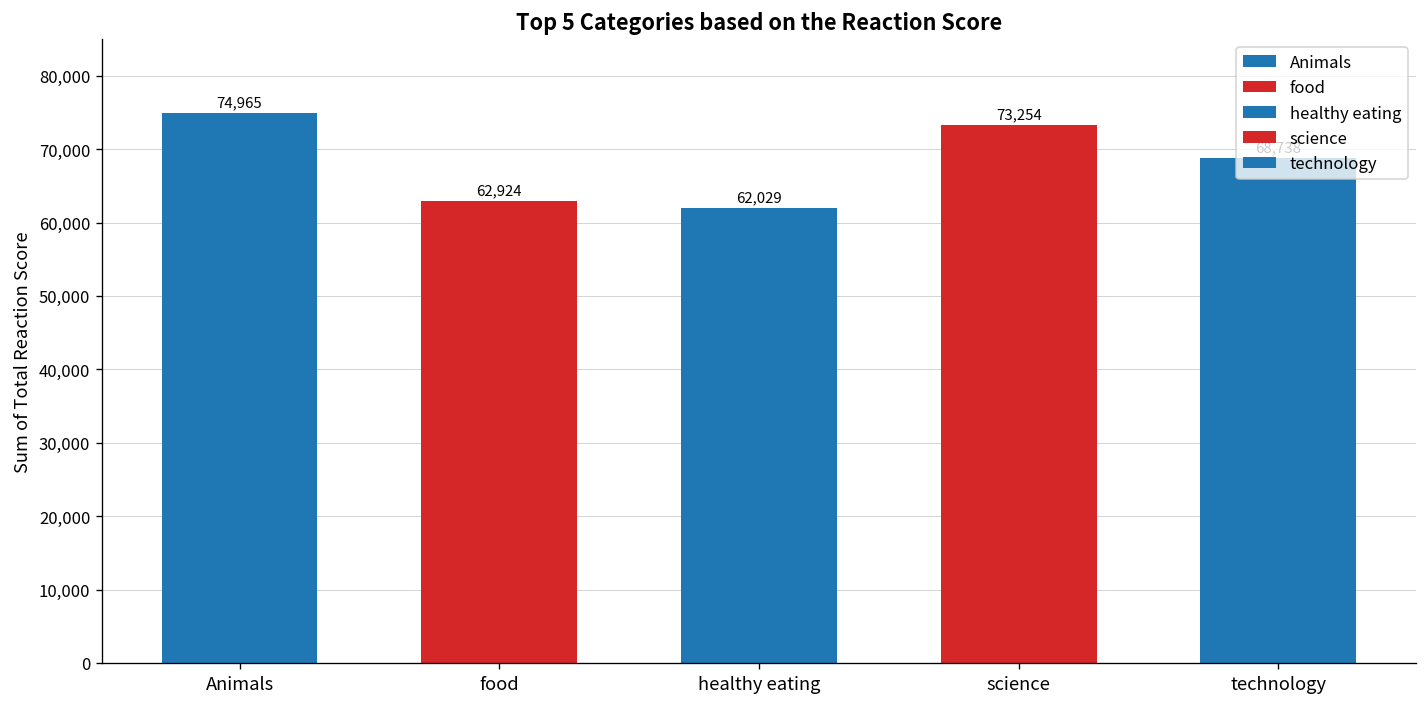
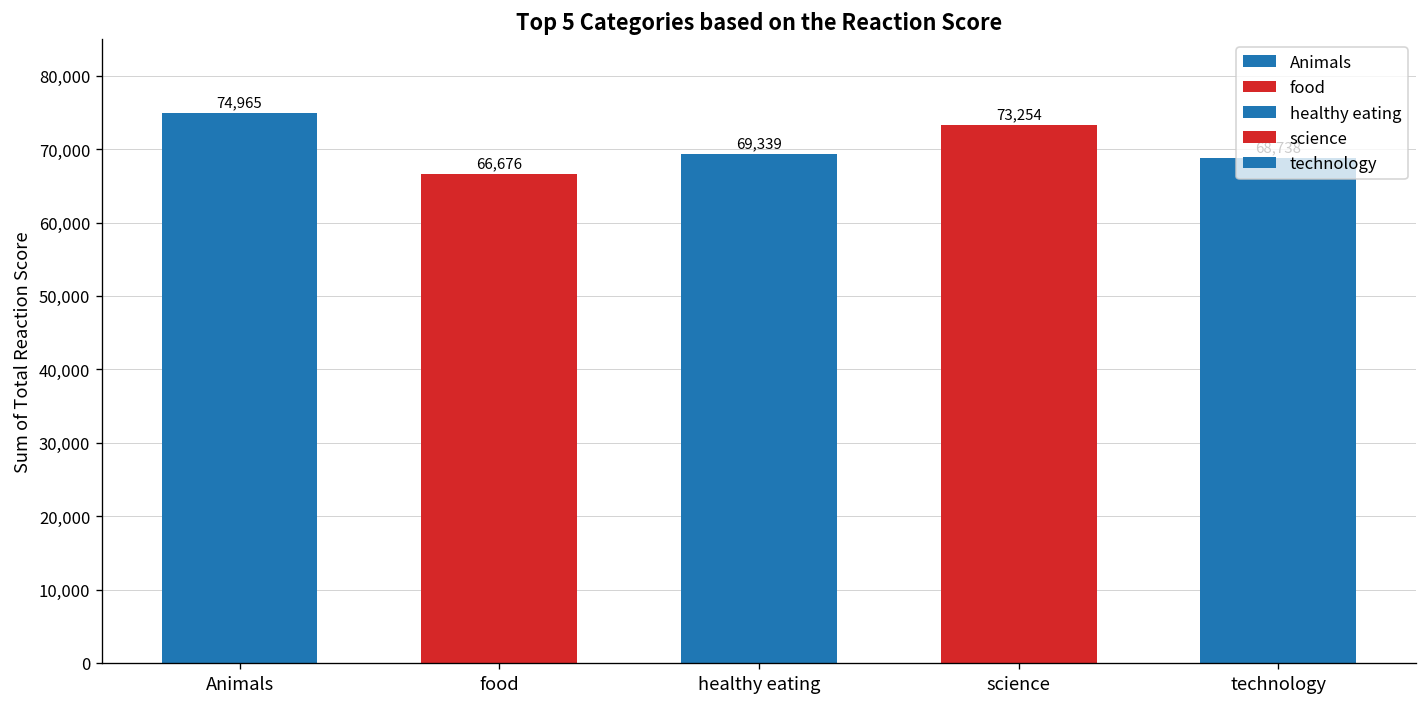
food: 62,924 -> 66,676
healthy eating: 62,029 -> 69,339
